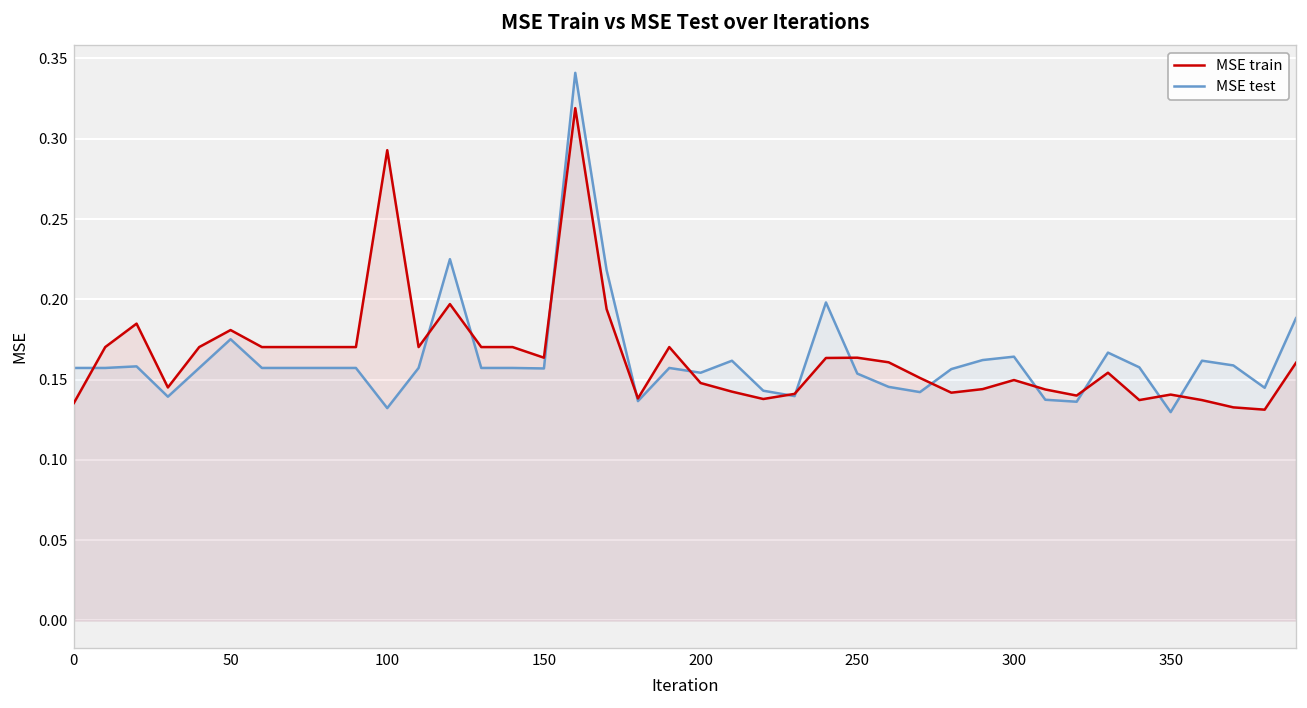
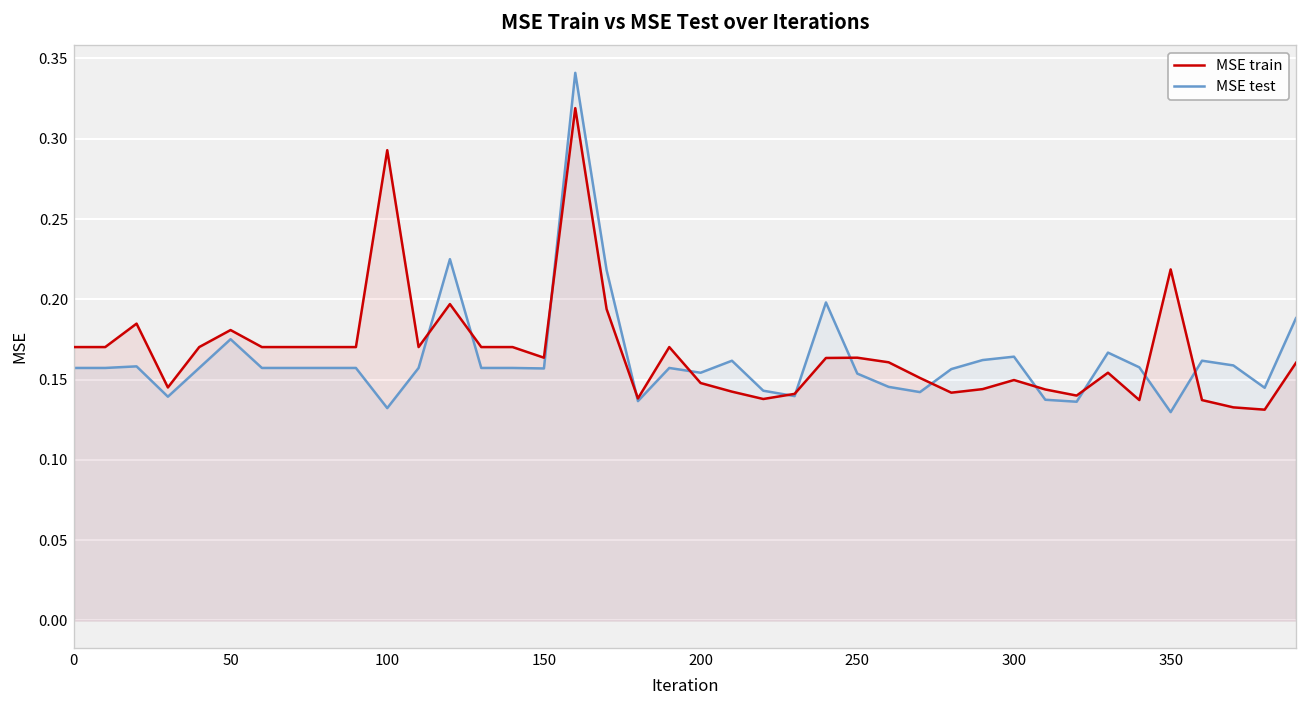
MSE train, 0: 0.135 -> 0.170
MSE train, 350: 0.141 -> 0.219
